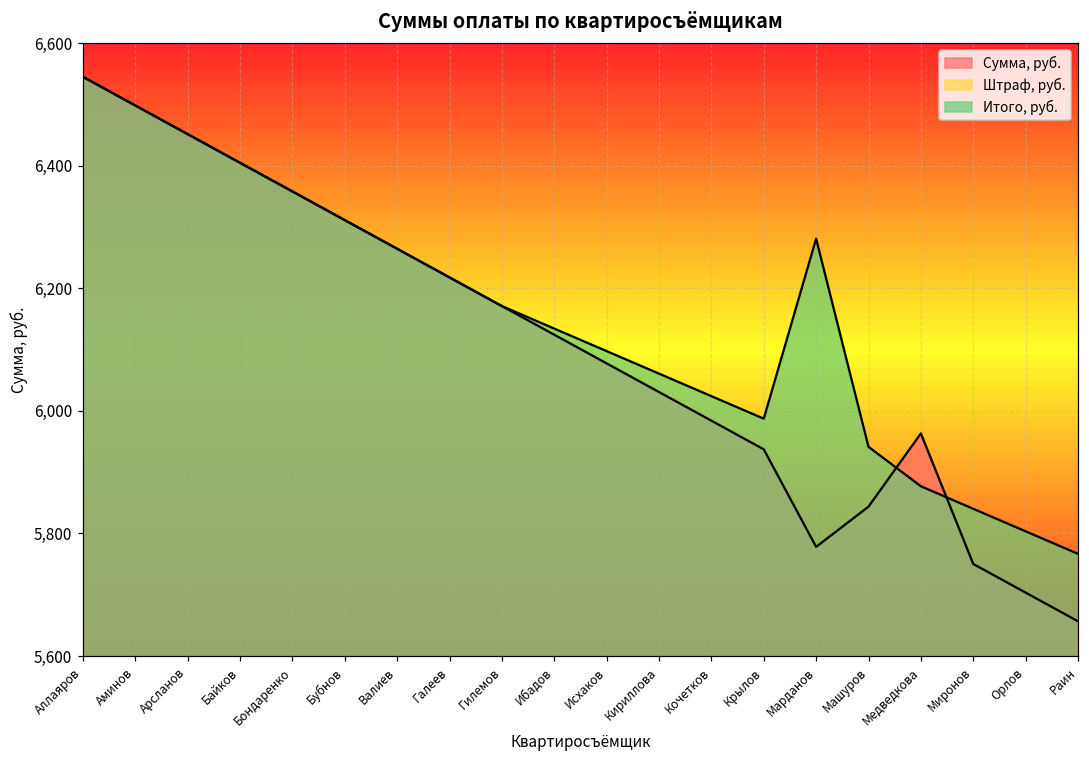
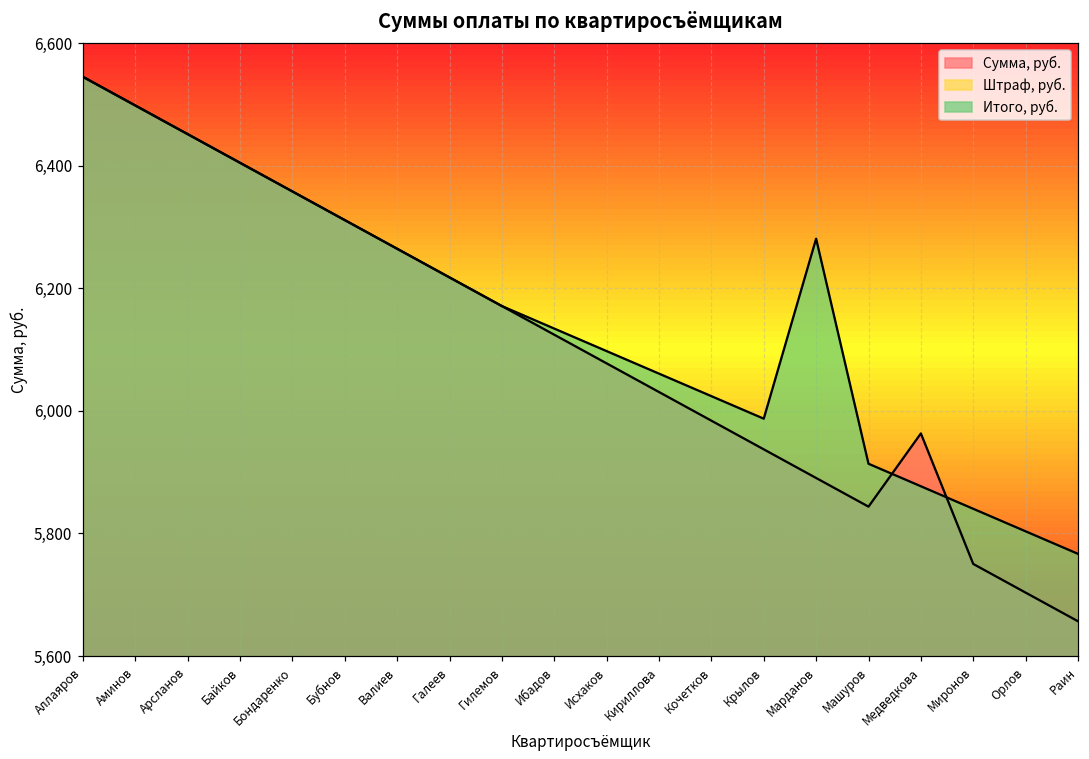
Сумма, руб., Марданов: 5,780 -> 5,890
Итого, руб., Машуров: 5,940 -> 5,910
